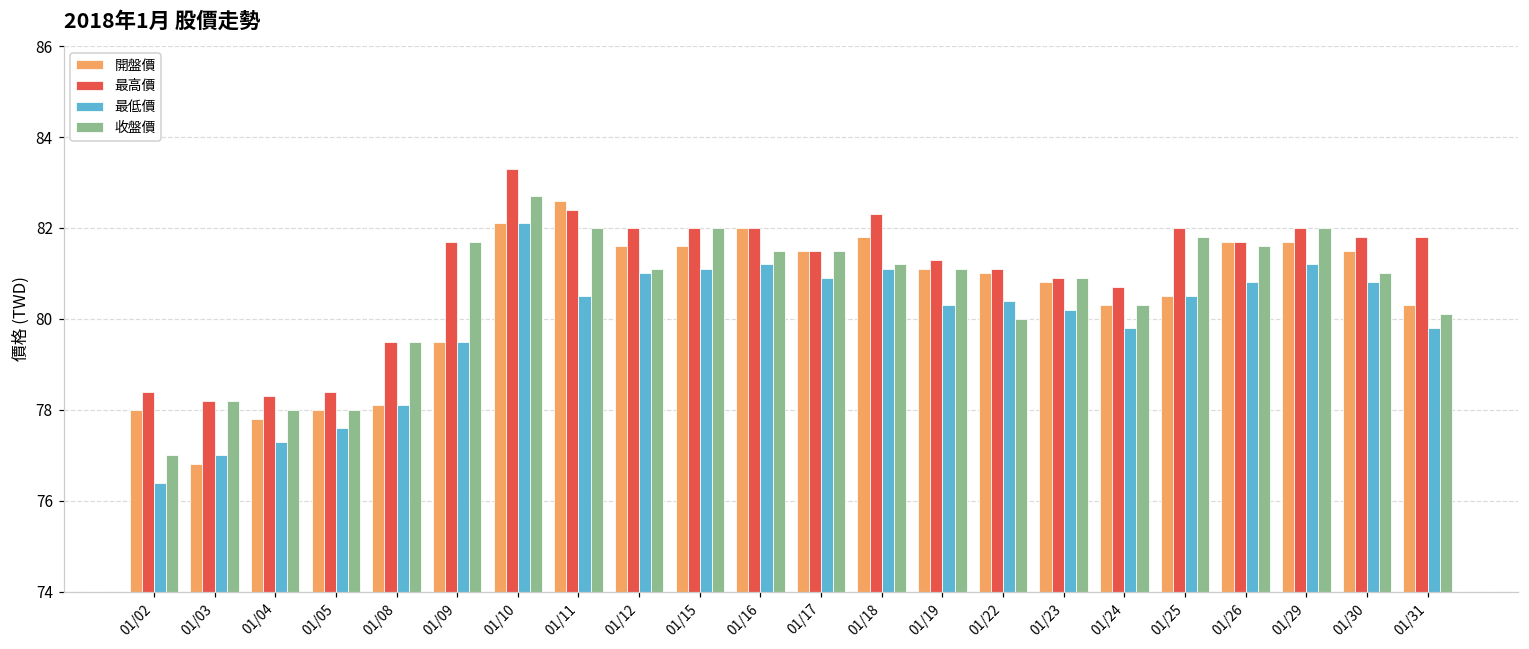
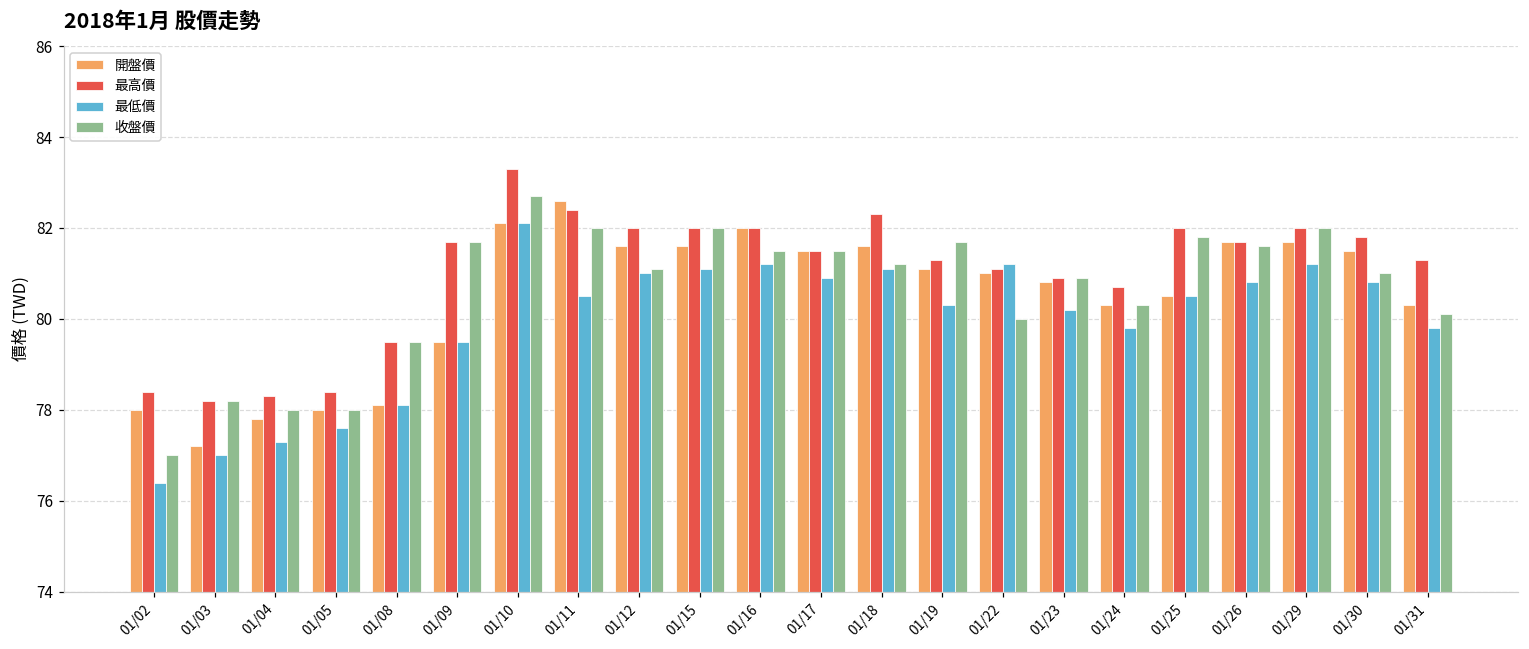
開盤價, 01/03: 76.8 -> 77.2
開盤價, 01/18: 81.8 -> 81.6
收盤價, 01/19: 81.1 -> 81.7
最低價, 01/22: 80.4 -> 81.2
最高價, 01/31: 81.8 -> 81.3
